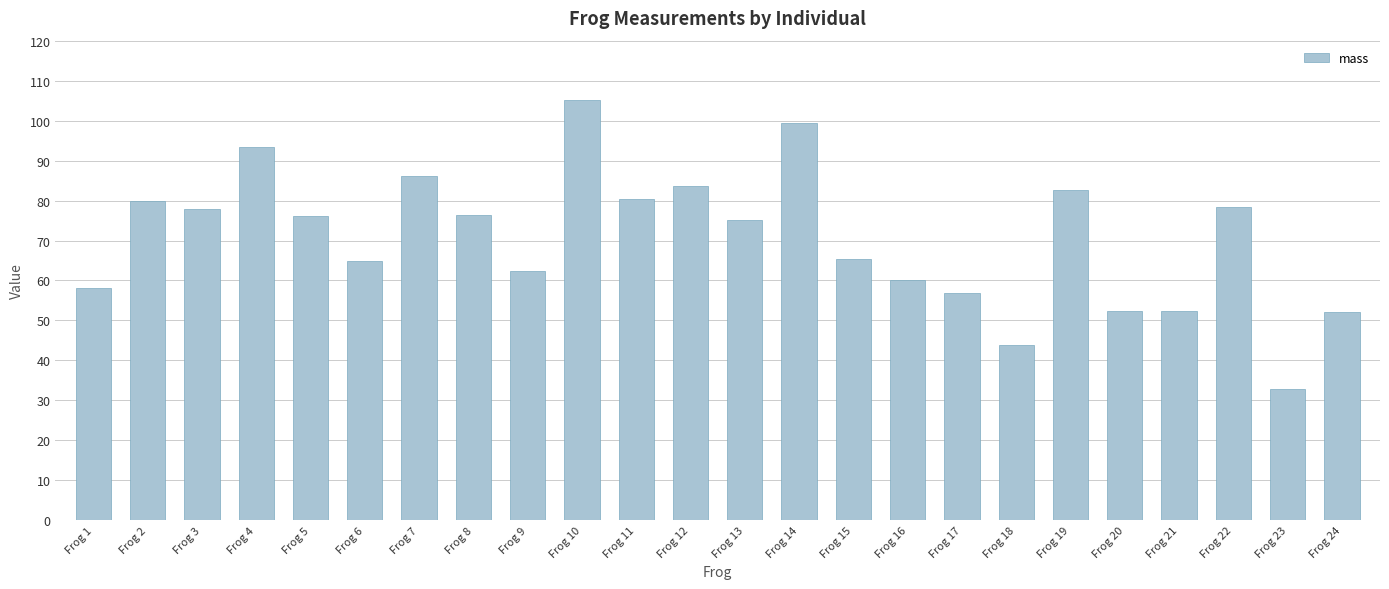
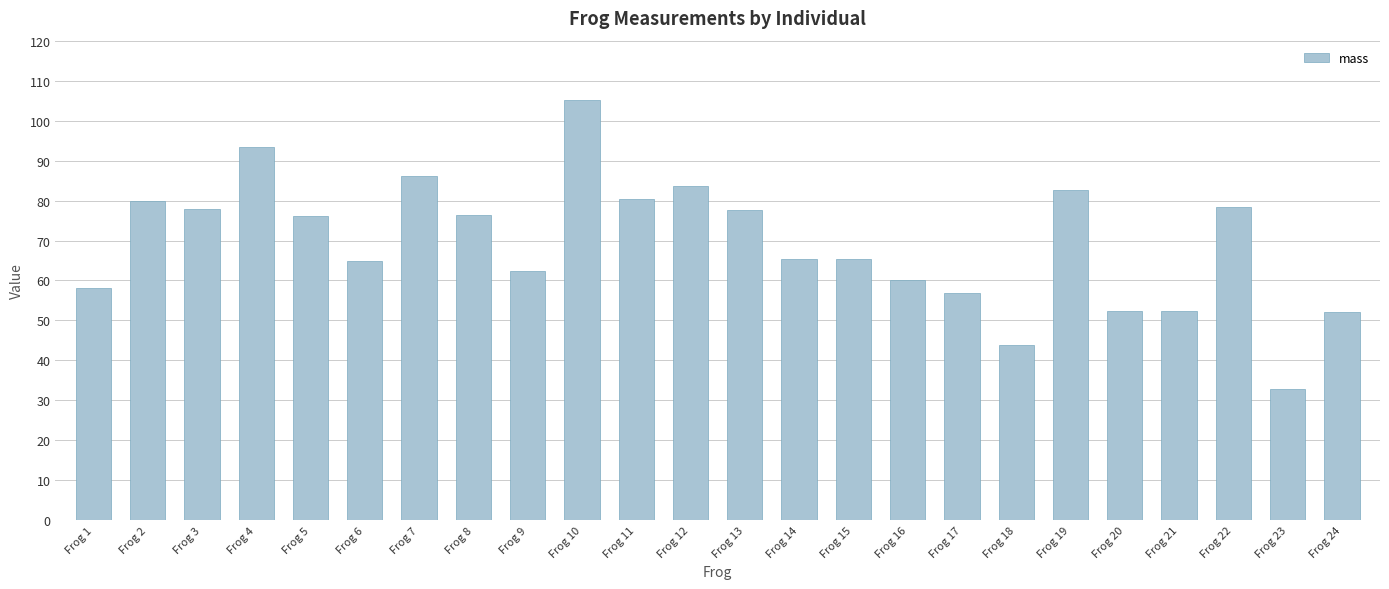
Frog 13: 75 -> 78
Frog 14: 99 -> 65
